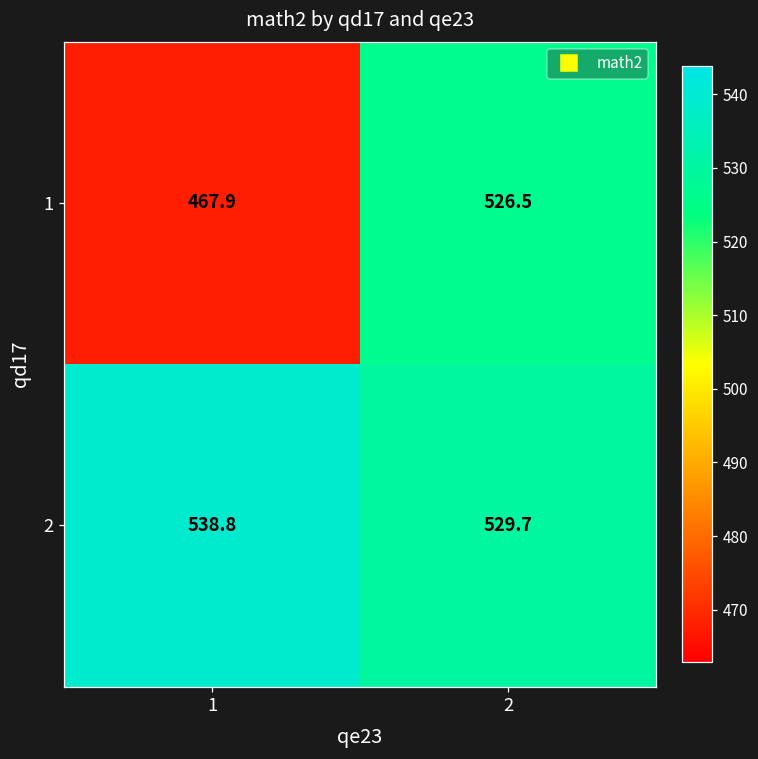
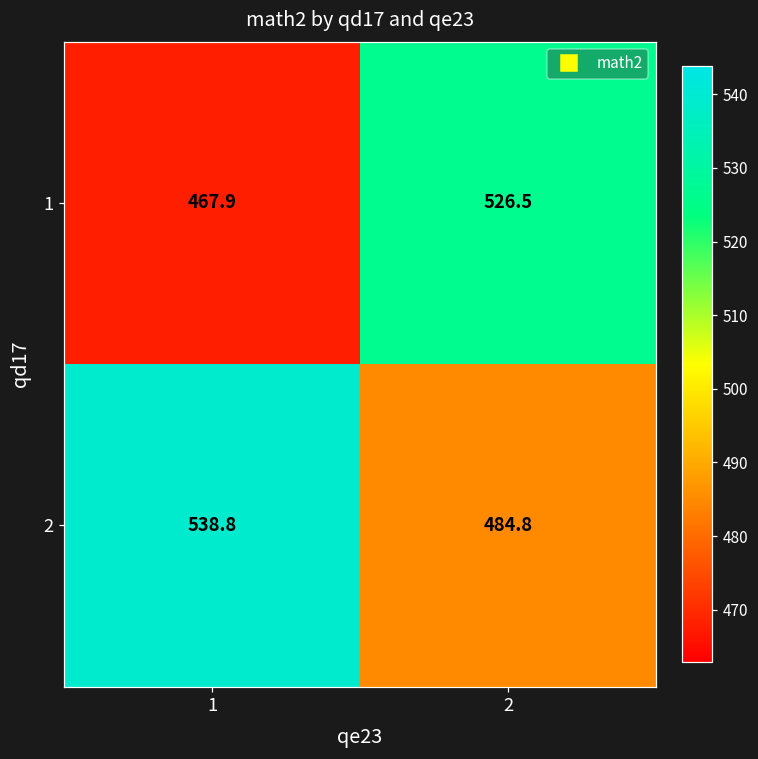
2, 2: 529.7 -> 484.8
